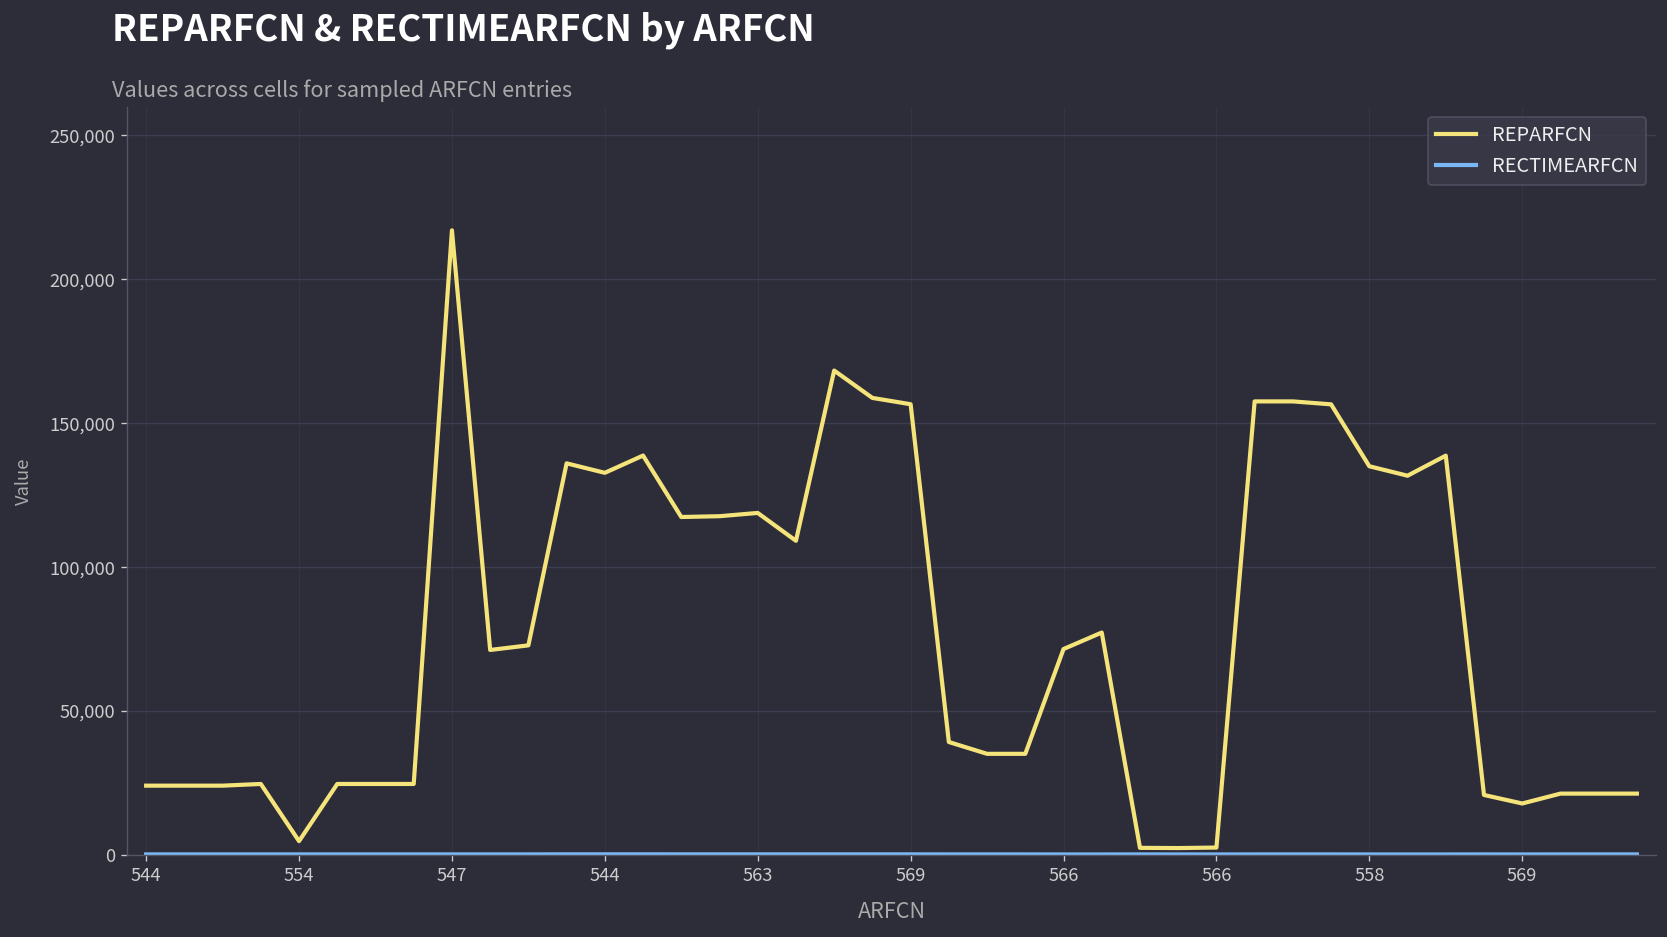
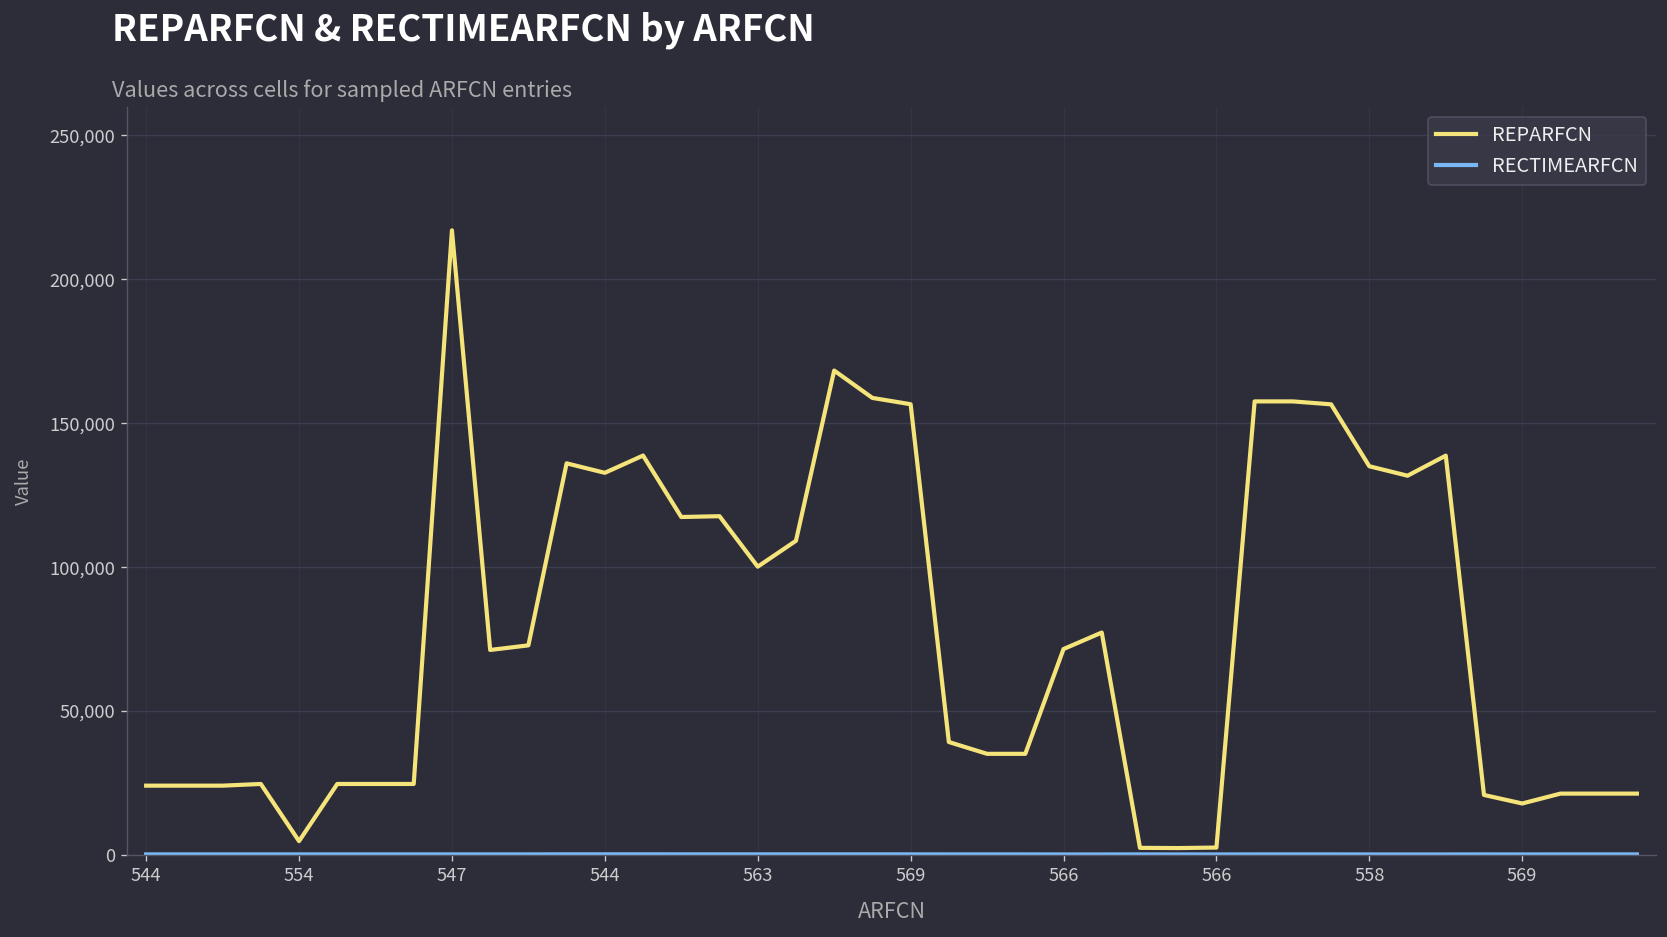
REPARFCN, 563: 119,000 -> 100,000
